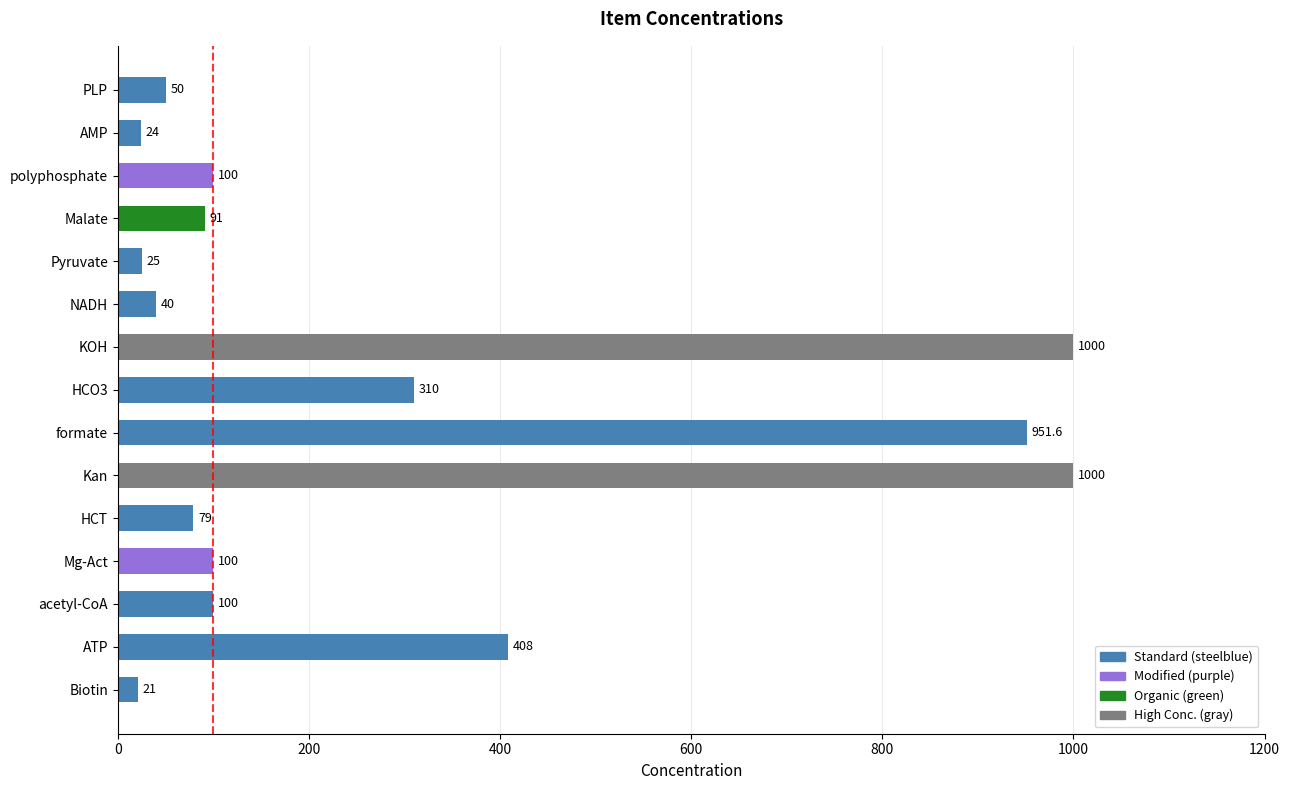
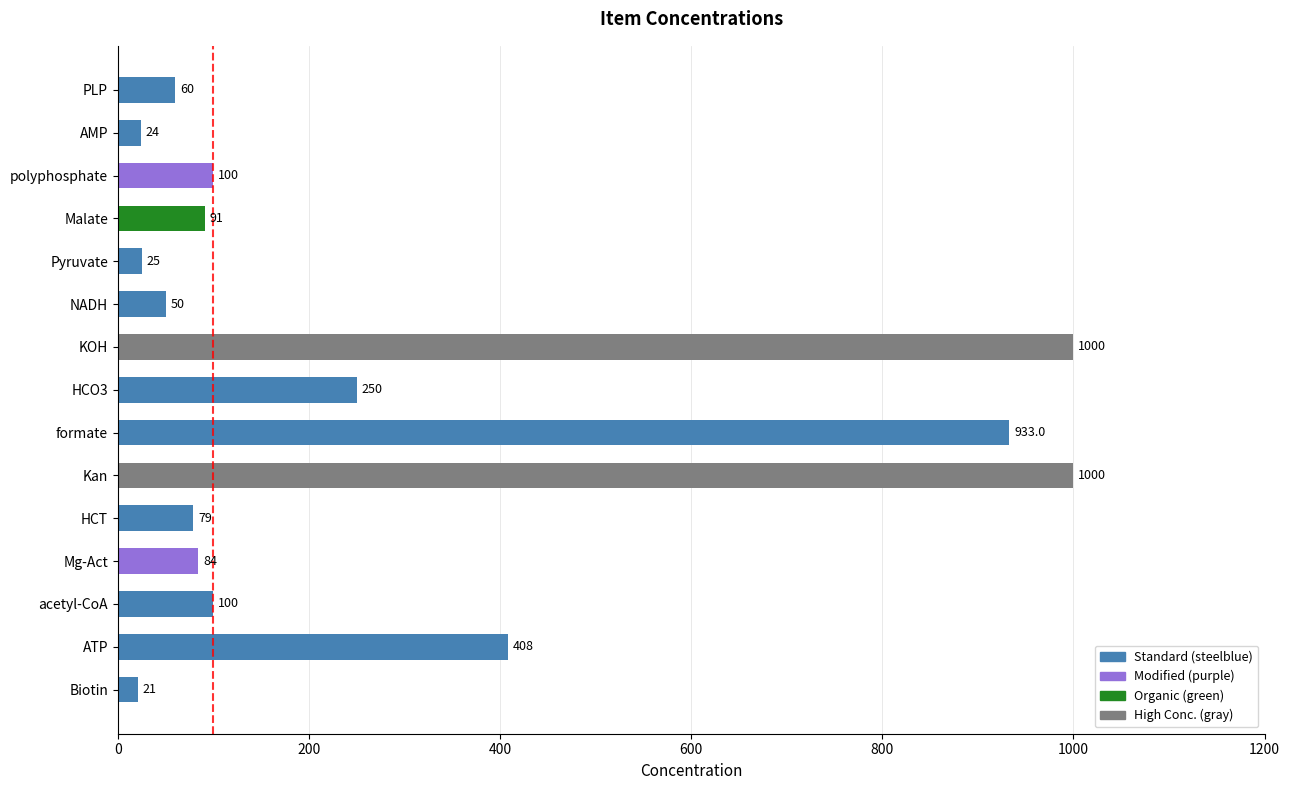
PLP: 50 -> 60
NADH: 40 -> 50
HCO3: 310 -> 250
formate: 951.6 -> 933.0
Mg-Act: 100 -> 84
